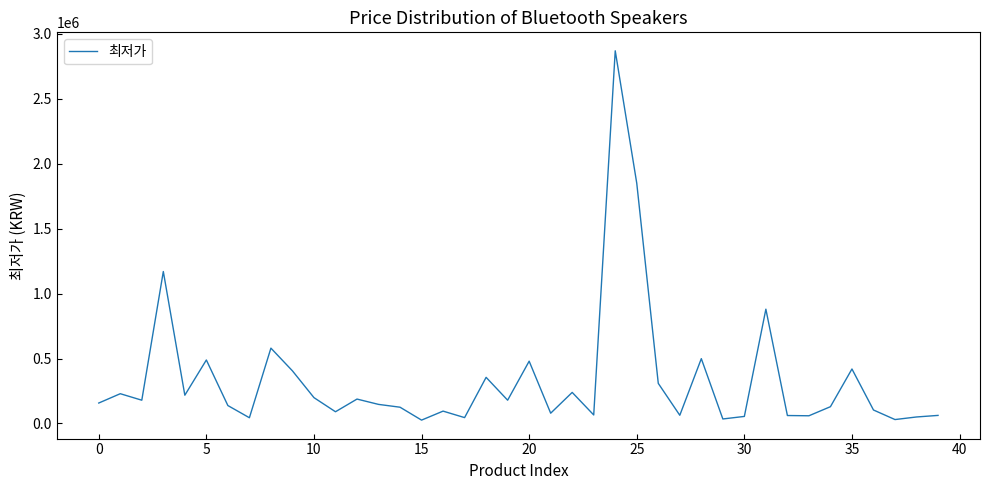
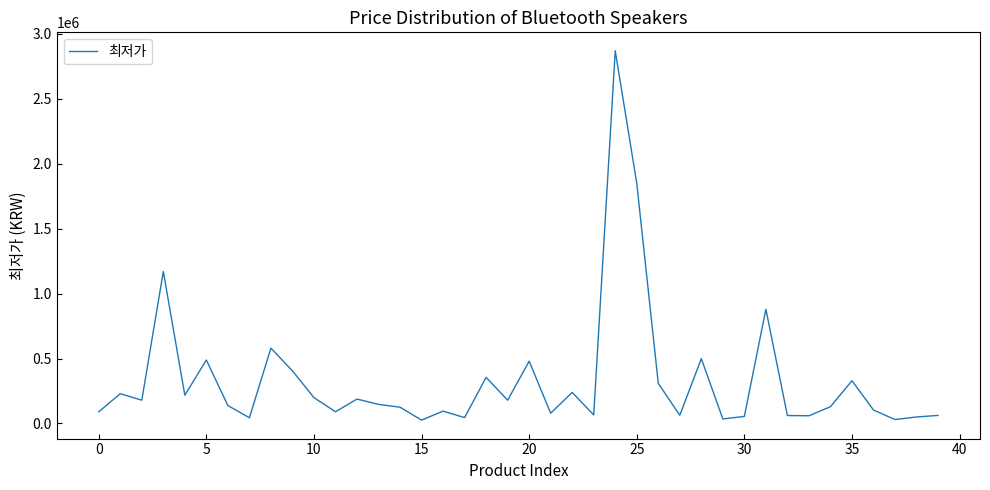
0: 160000 -> 90000
35: 420000 -> 330000
